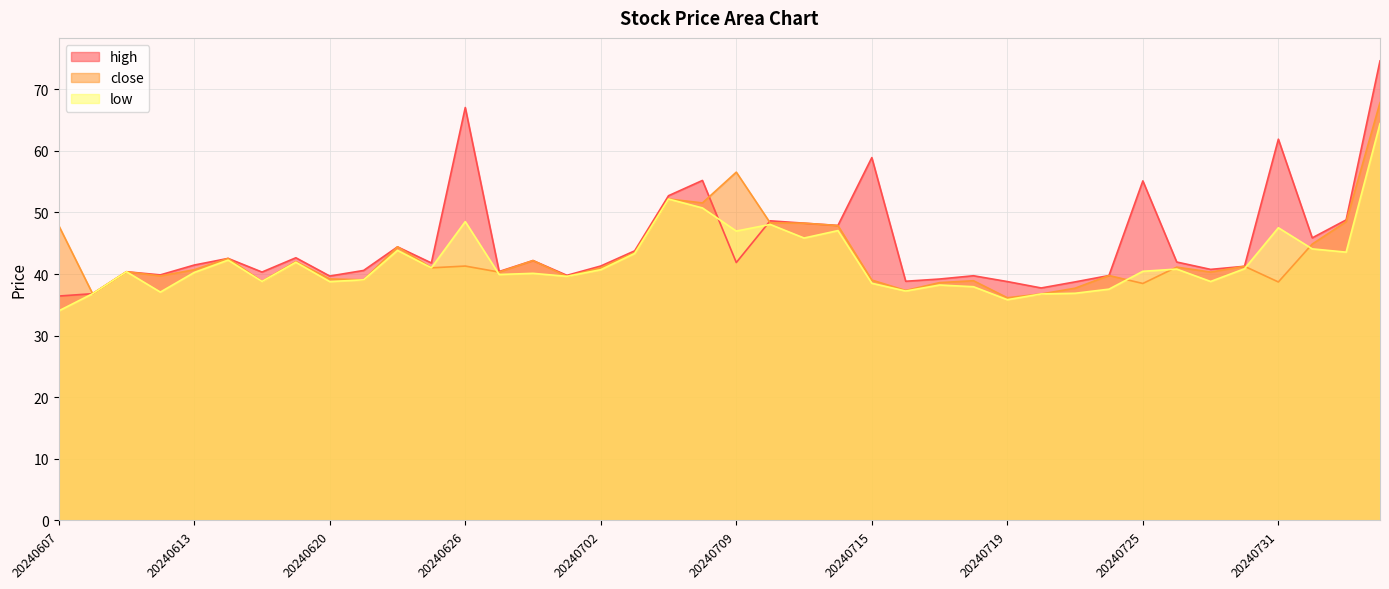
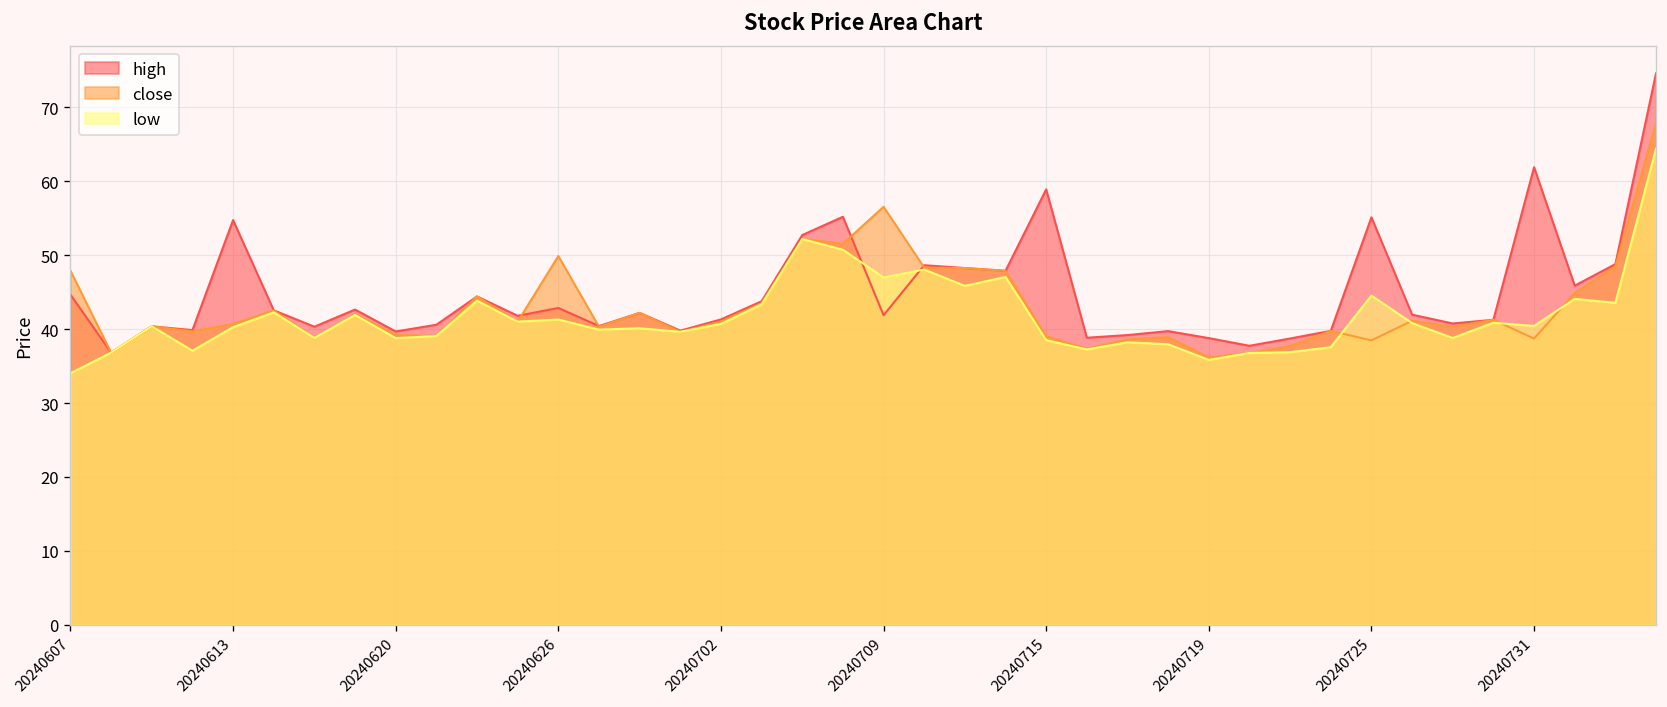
high, 20240607: 36 -> 45
high, 20240613: 41 -> 55
high, 20240626: 67 -> 43
close, 20240626: 41 -> 50
low, 20240626: 49 -> 41
low, 20240725: 40 -> 45
low, 20240731: 48 -> 40
